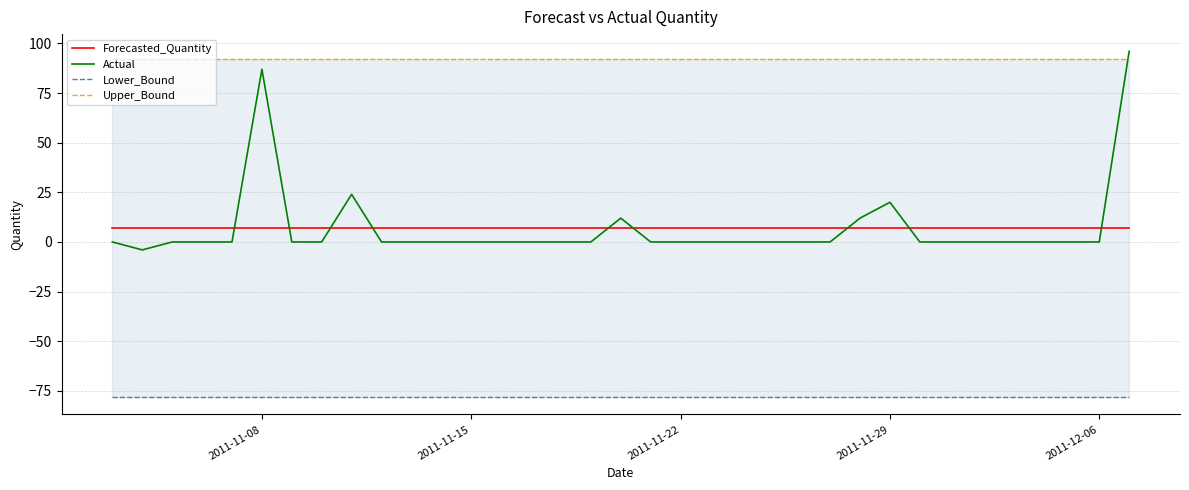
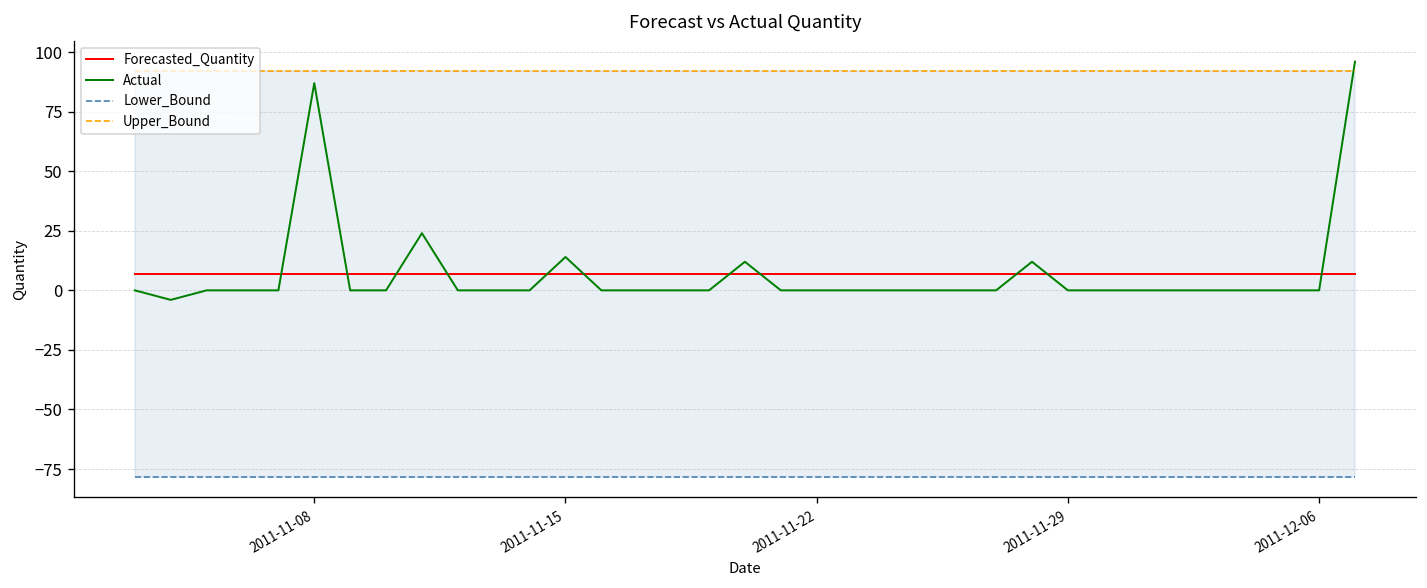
Actual, 2011-11-15: 0 -> 14
Actual, 2011-11-29: 20 -> 0
